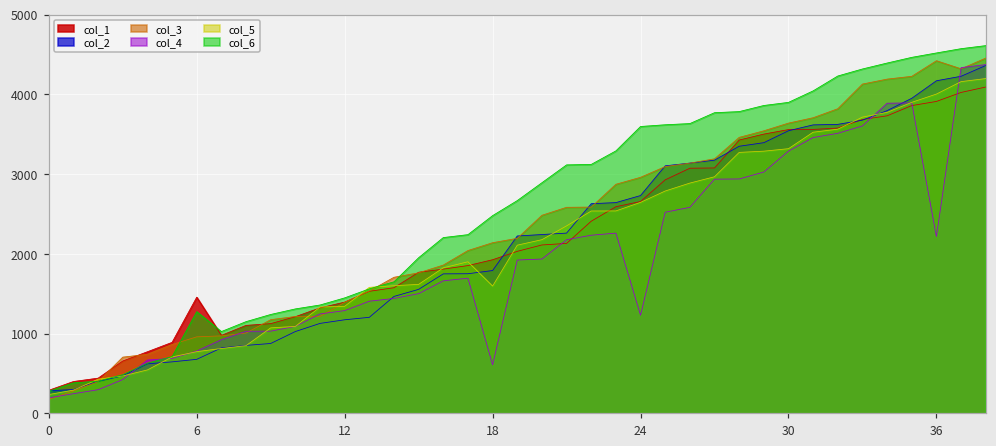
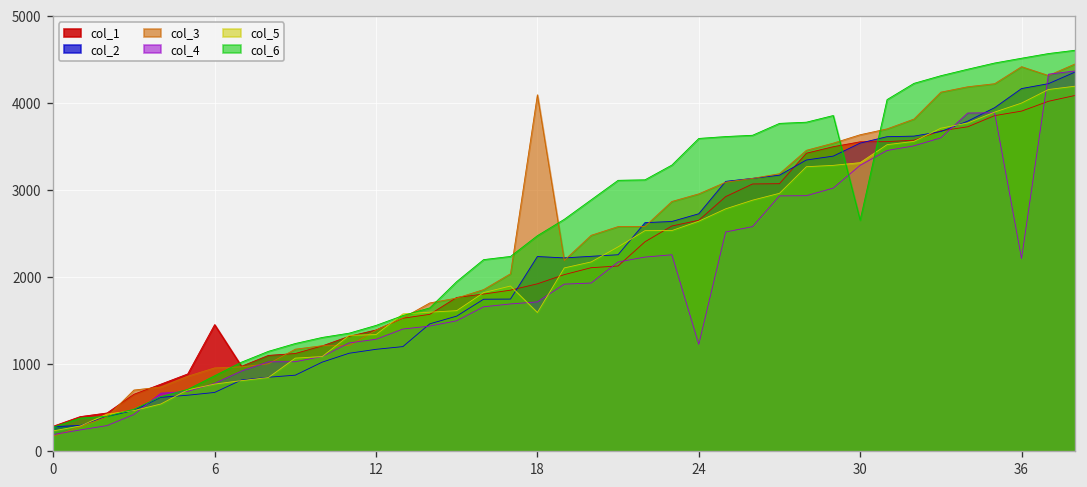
col_6, 6: 1300 -> 900
col_2, 18: 1800 -> 2200
col_3, 18: 2100 -> 4100
col_4, 18: 600 -> 1700
col_6, 30: 3900 -> 2700
